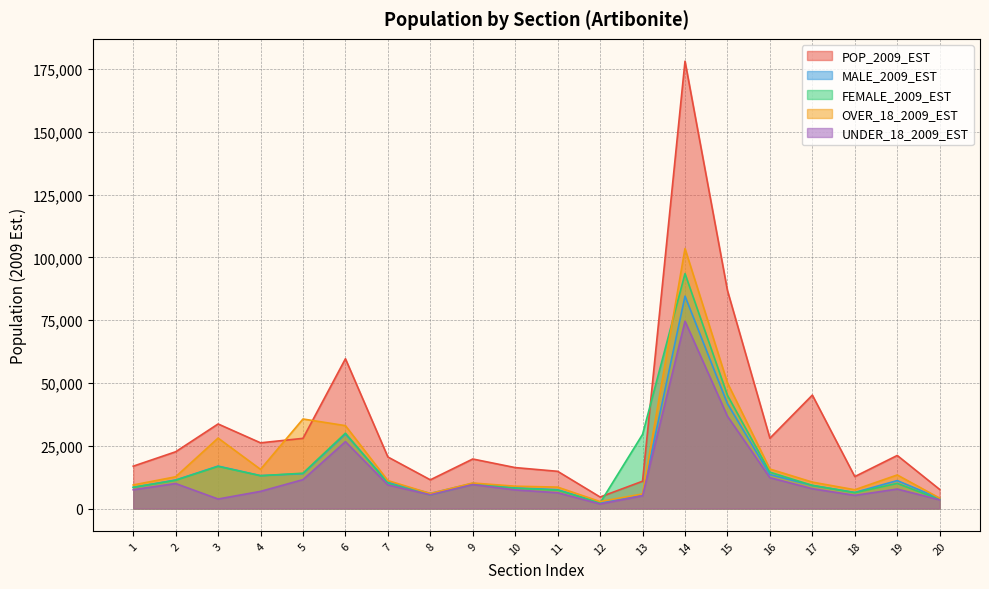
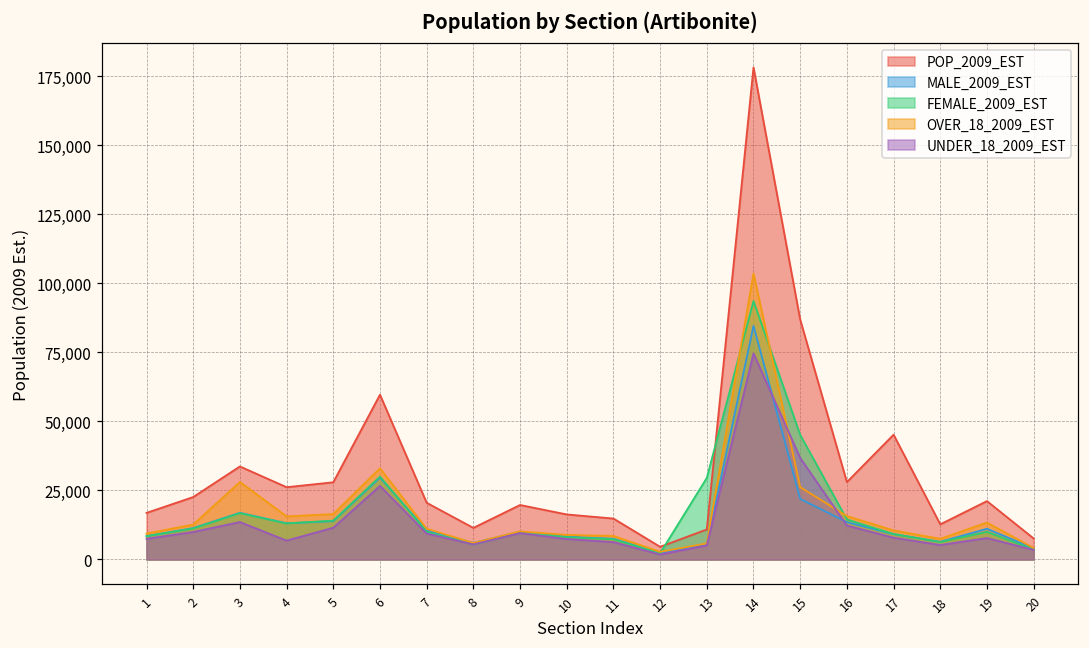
UNDER_18_2009_EST, 3: 4,000 -> 14,000
OVER_18_2009_EST, 5: 36,000 -> 16,000
MALE_2009_EST, 15: 42,000 -> 22,000
OVER_18_2009_EST, 15: 50,000 -> 26,000
